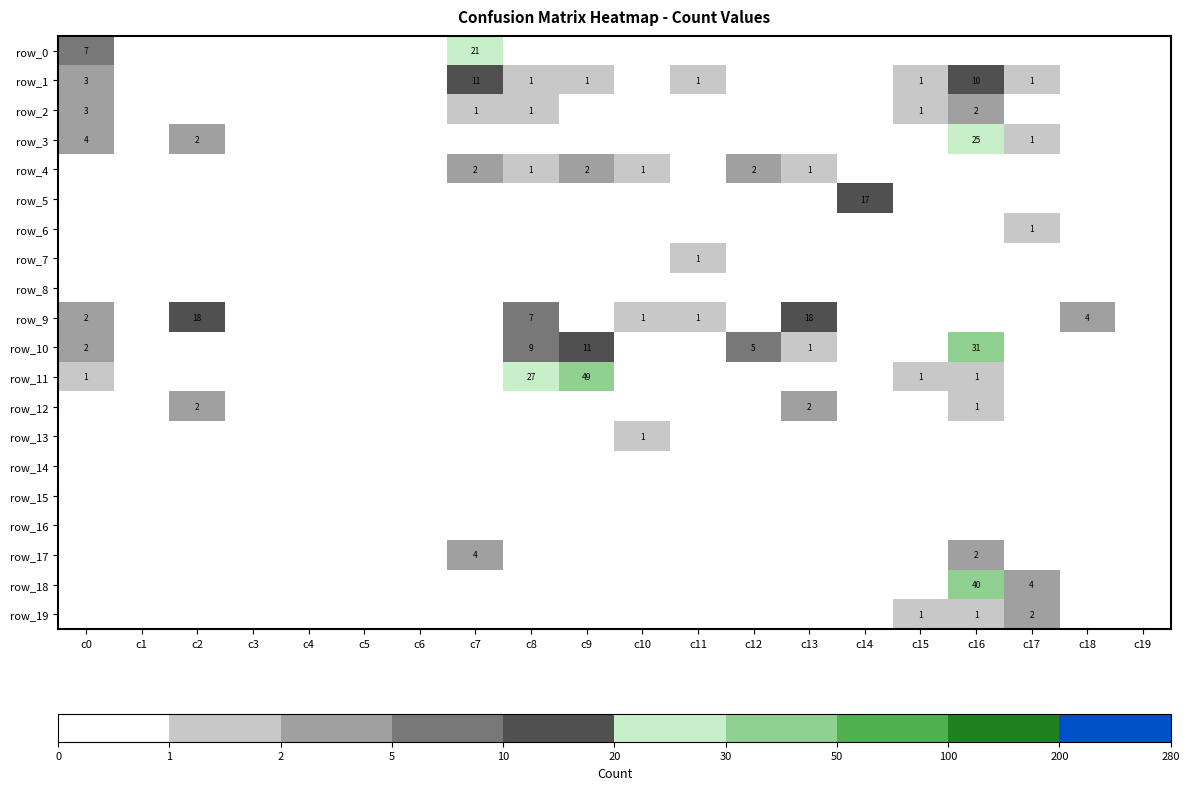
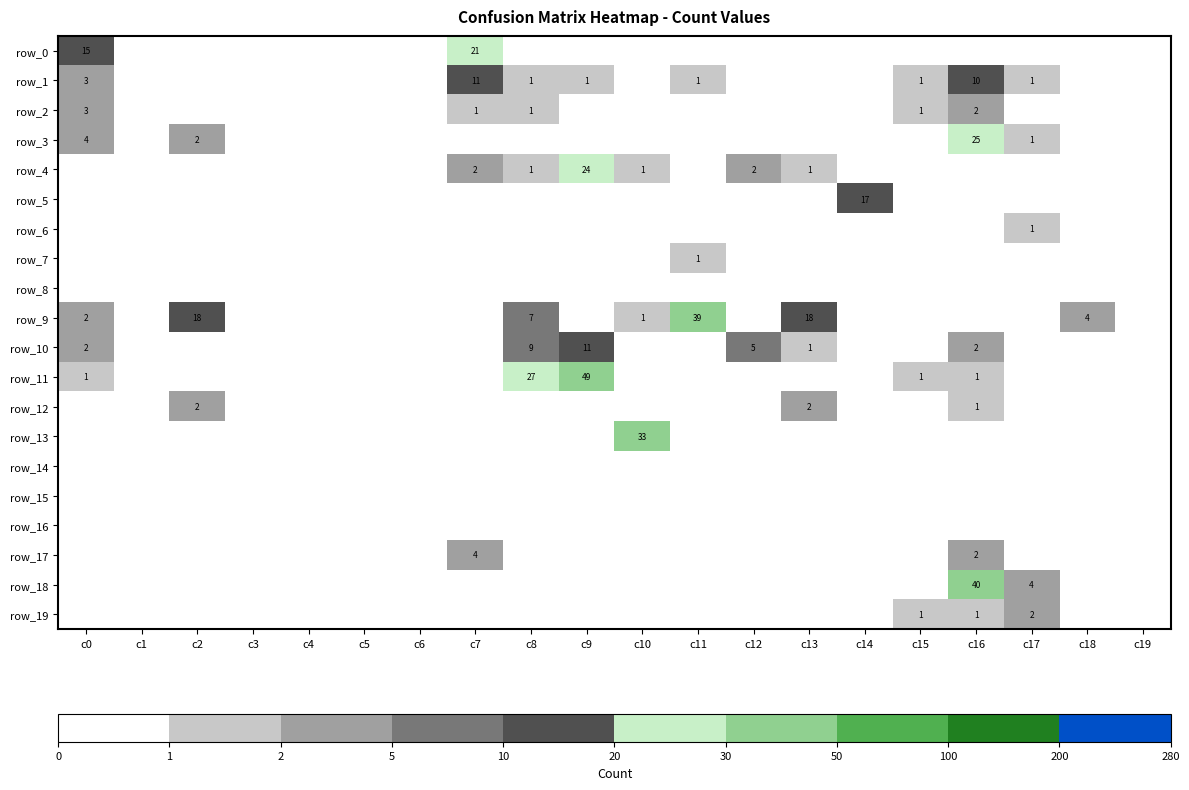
row_0, c0: 7 -> 15
row_4, c9: 2 -> 24
row_9, c11: 1 -> 39
row_10, c16: 31 -> 2
row_13, c10: 1 -> 33
